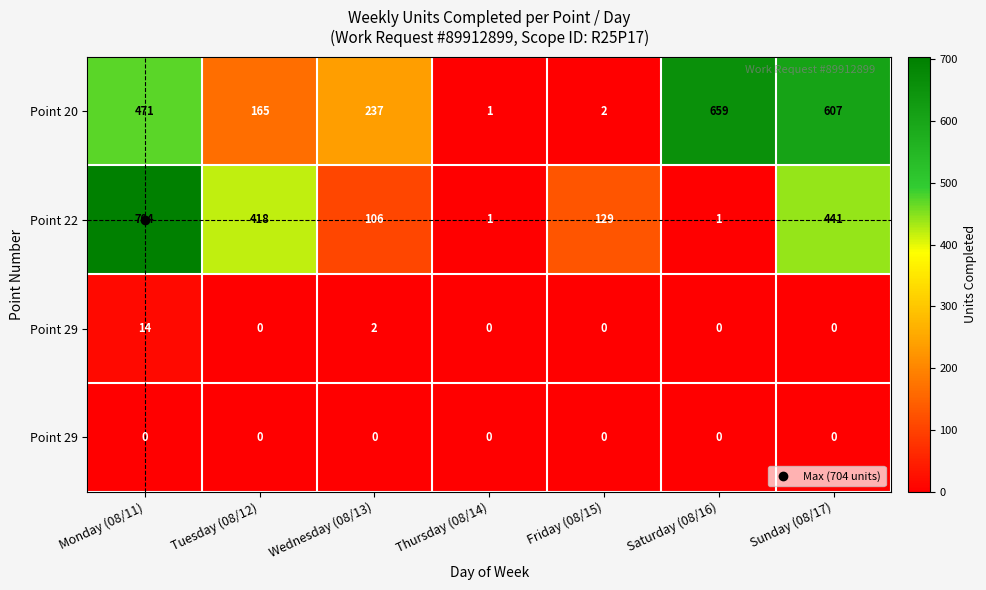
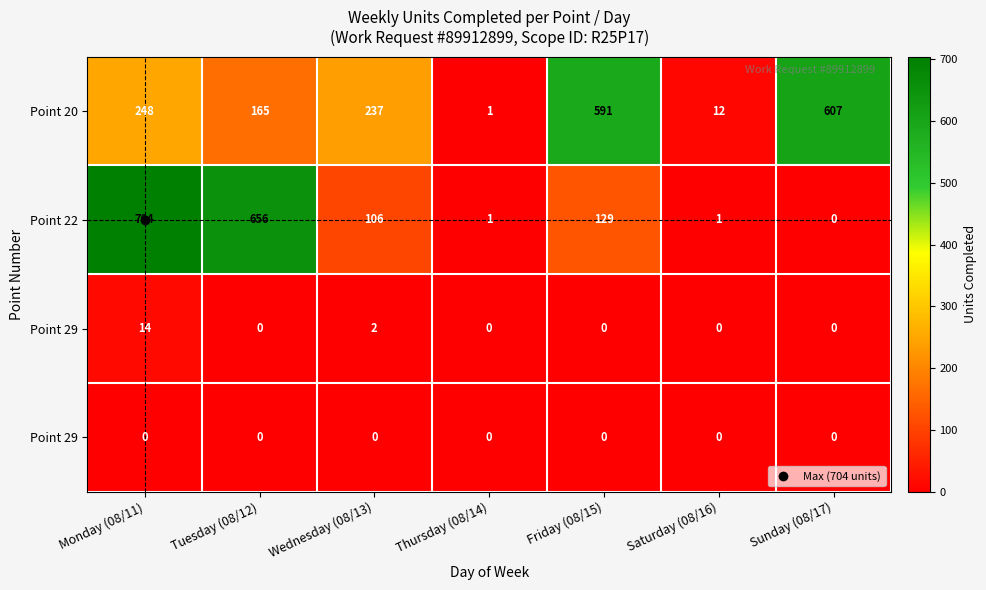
Point 20, Monday (08/11): 471 -> 248
Point 20, Friday (08/15): 2 -> 591
Point 20, Saturday (08/16): 659 -> 12
Point 22, Tuesday (08/12): 418 -> 656
Point 22, Sunday (08/17): 441 -> 0
